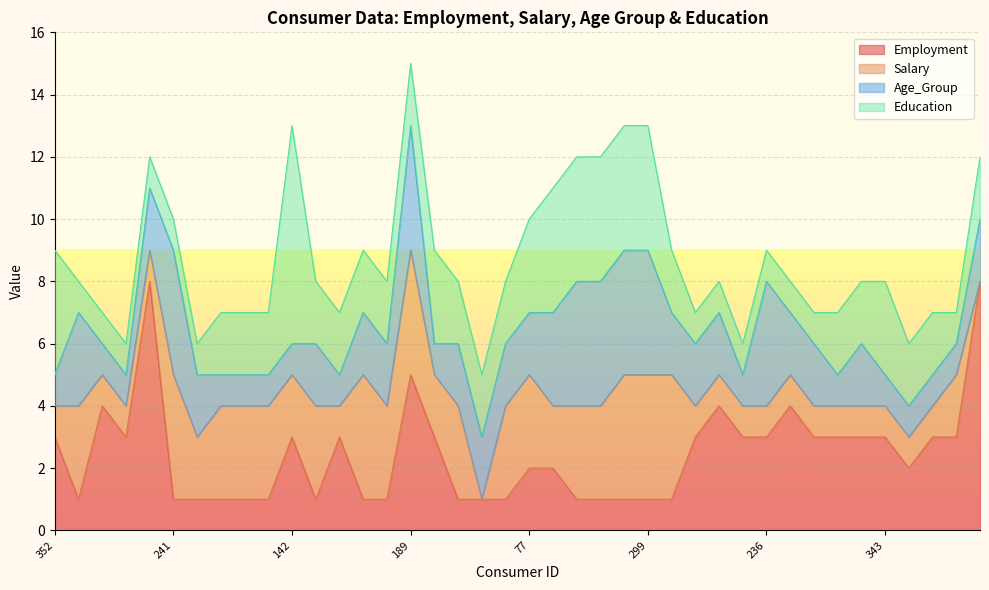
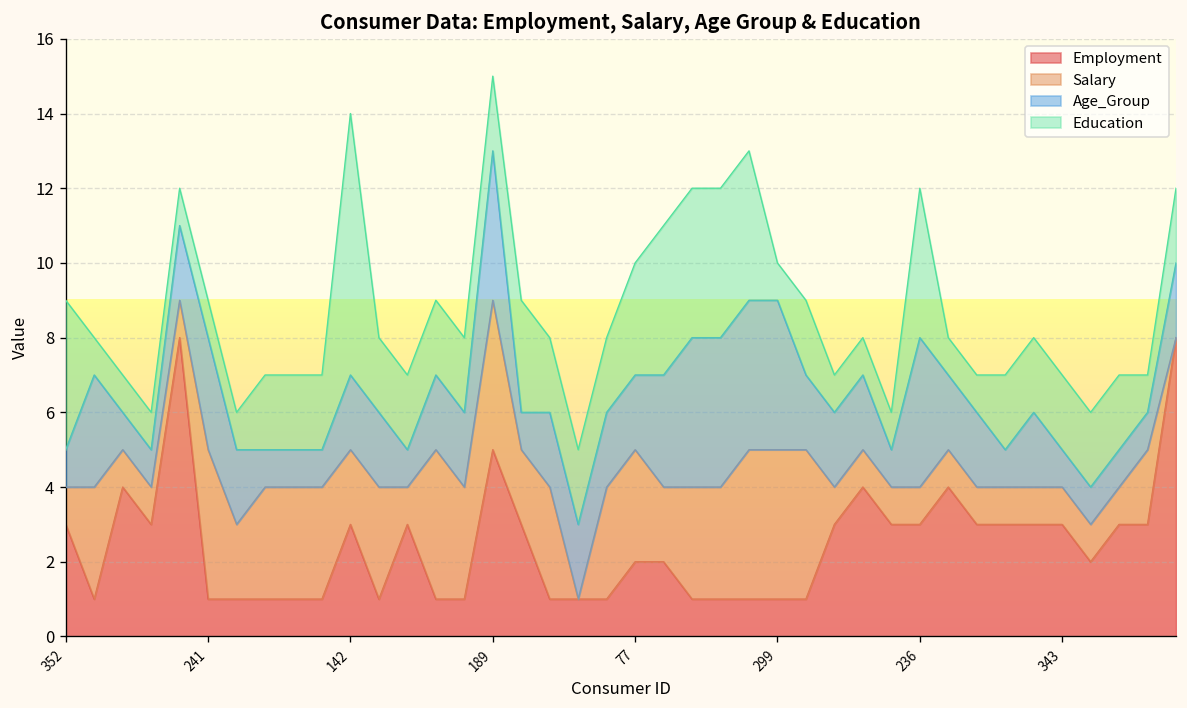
Age_Group, 241: 4 -> 3
Age_Group, 142: 1 -> 2
Education, 299: 4 -> 1
Education, 236: 1 -> 4
Education, 343: 3 -> 2
